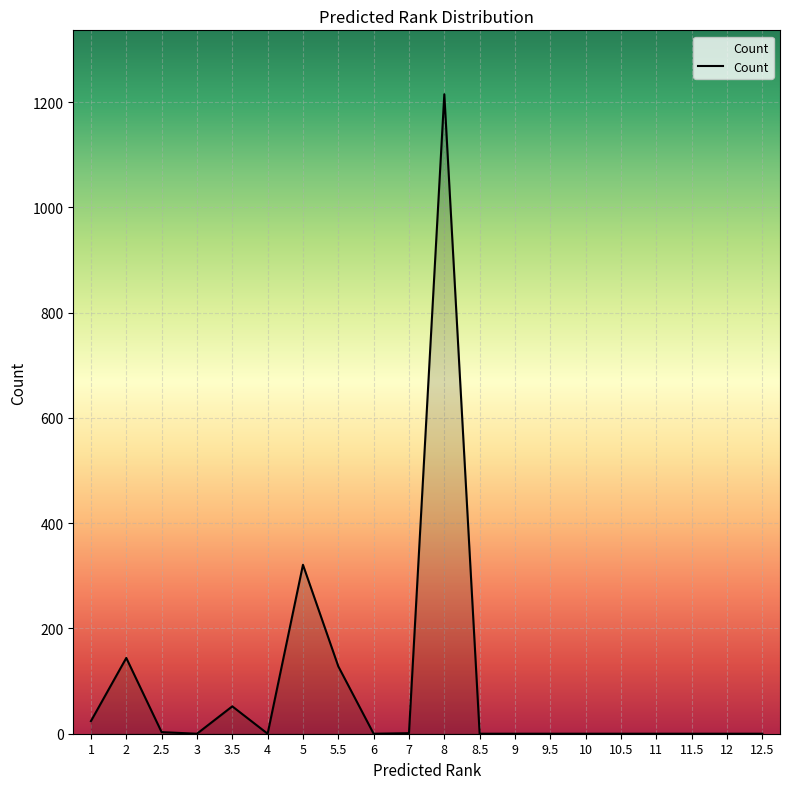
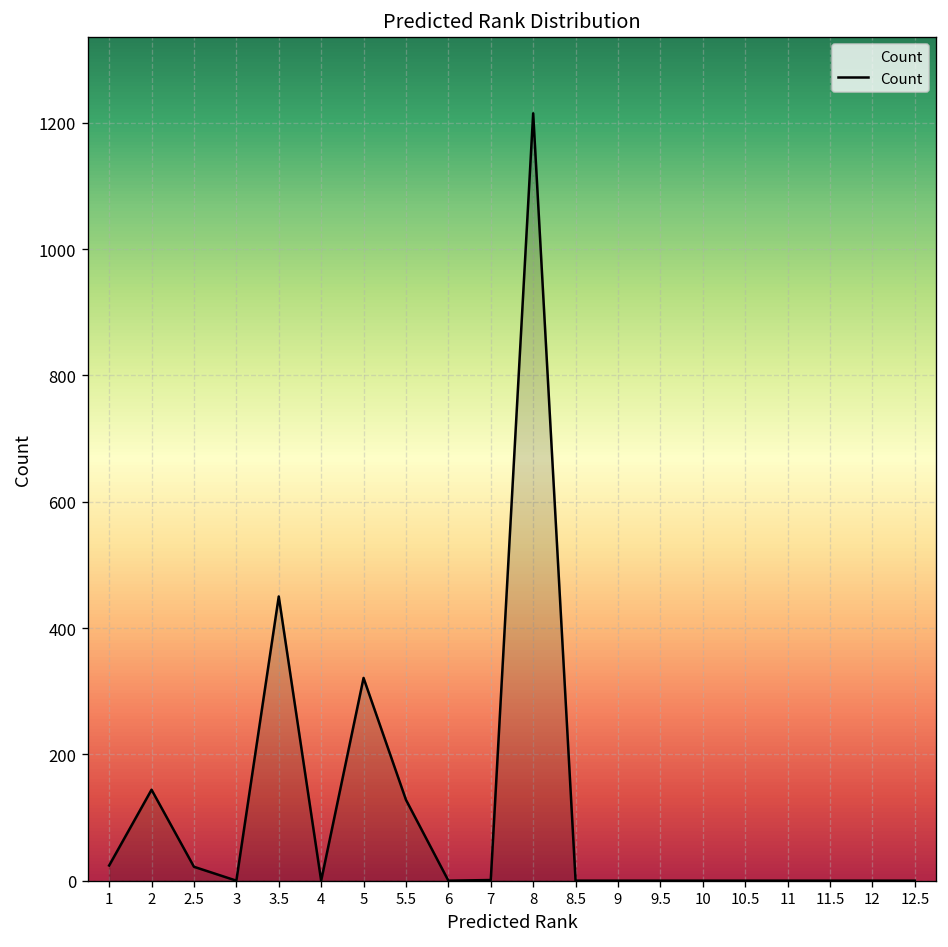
2.5: 0 -> 20
3.5: 50 -> 450
